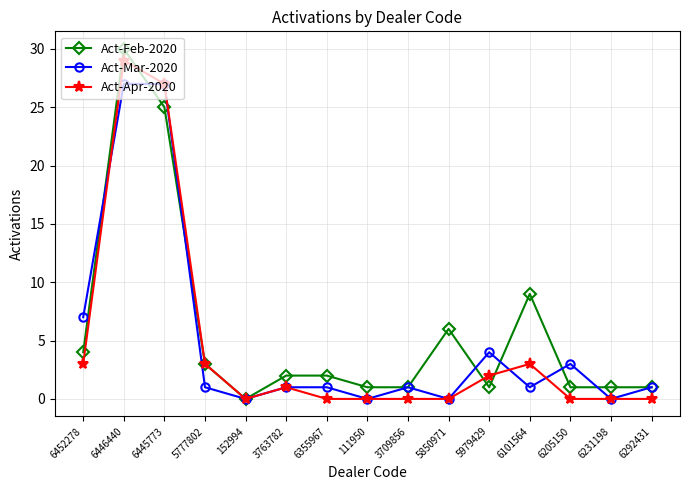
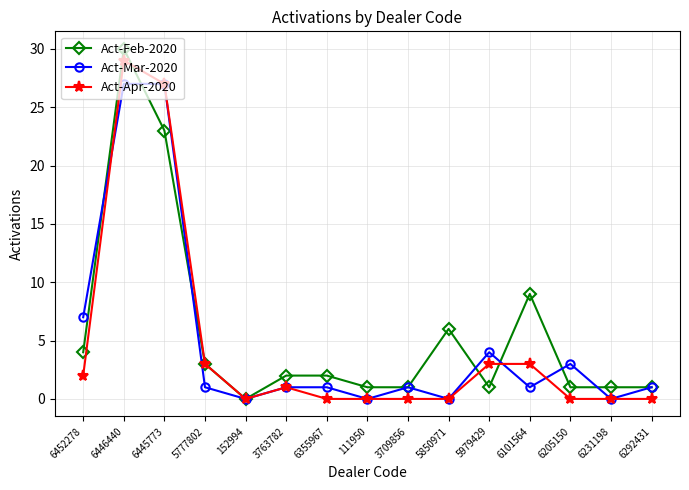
Act-Apr-2020, 6452278: 3 -> 2
Act-Feb-2020, 6445773: 25 -> 23
Act-Apr-2020, 5979429: 2 -> 3
